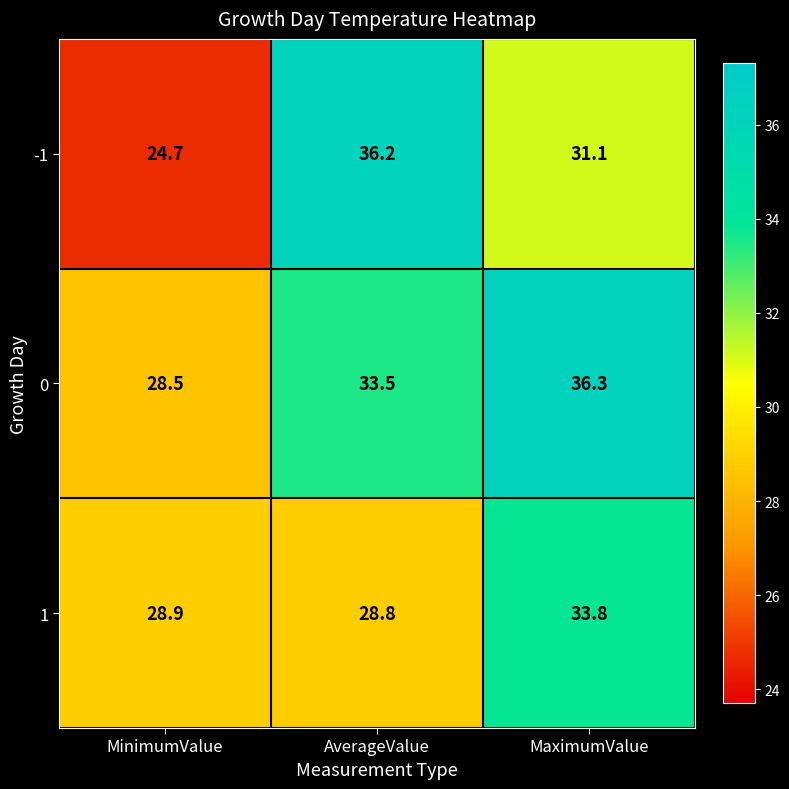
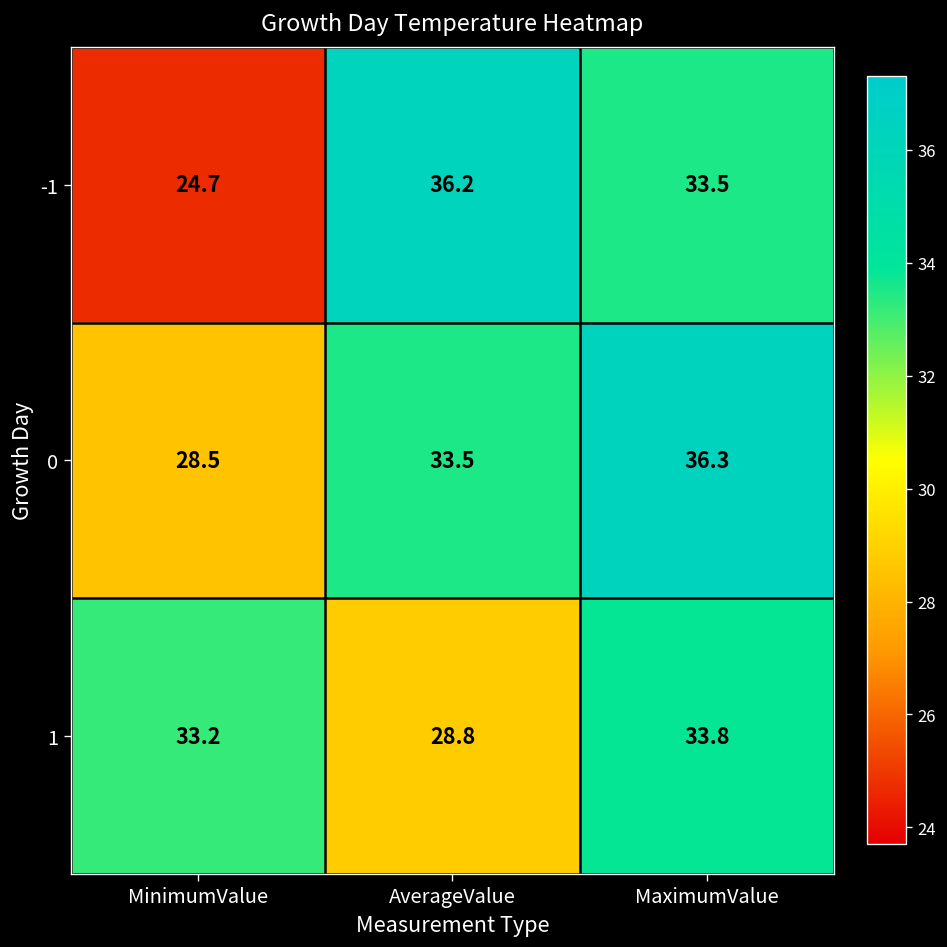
-1, MaximumValue: 31.1 -> 33.5
1, MinimumValue: 28.9 -> 33.2
